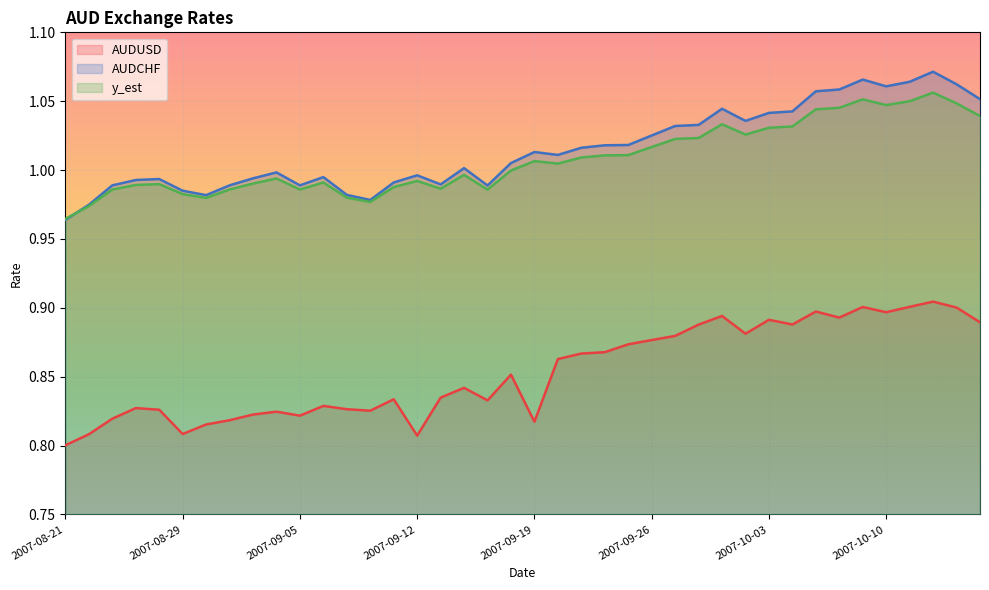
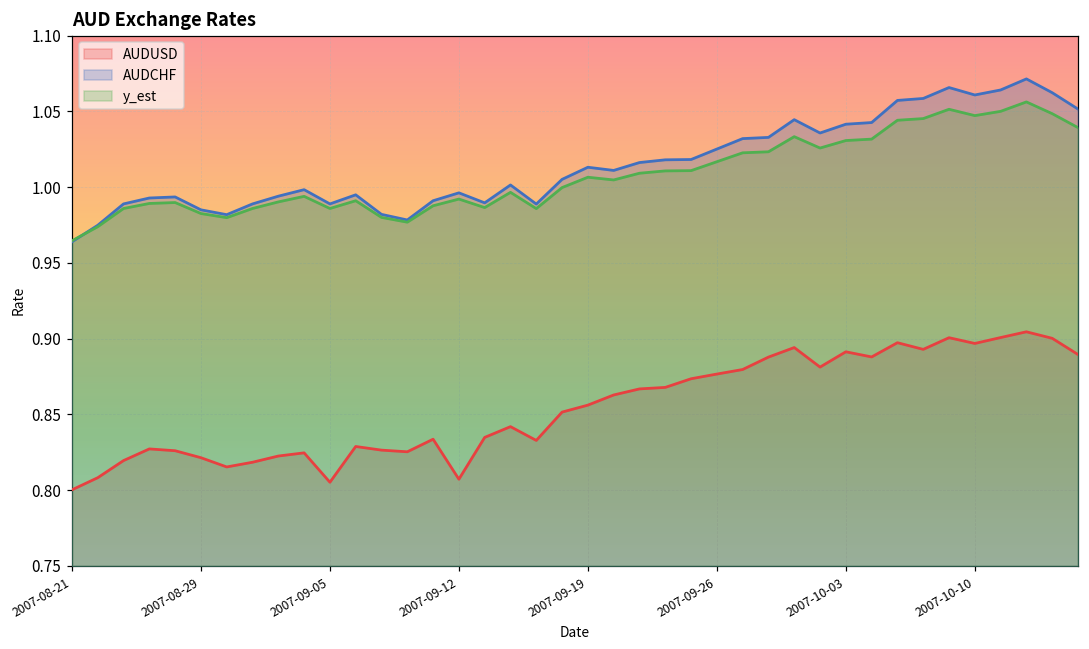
AUDUSD, 2007-08-29: 0.808 -> 0.821
AUDUSD, 2007-09-05: 0.822 -> 0.805
AUDUSD, 2007-09-19: 0.817 -> 0.856
